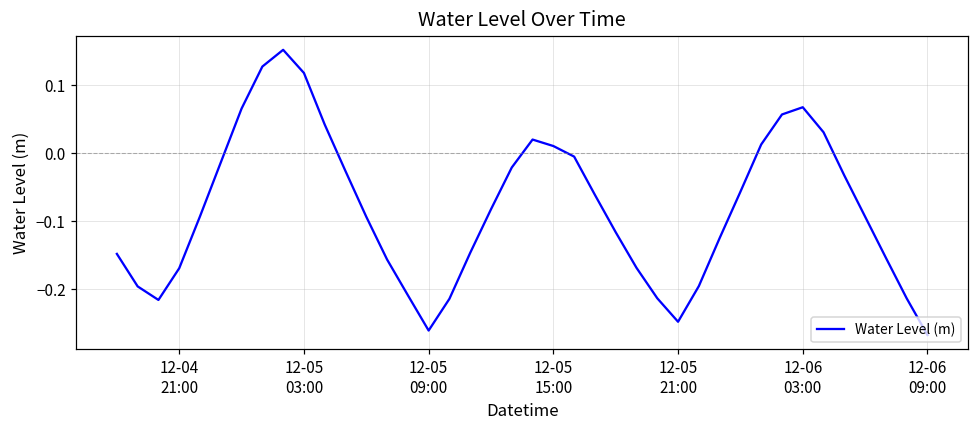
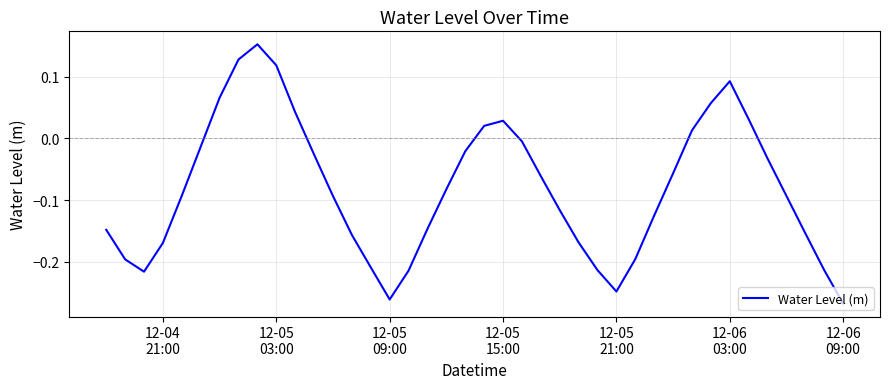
12-05 15:00: 0.01 -> 0.03
12-06 03:00: 0.07 -> 0.09
